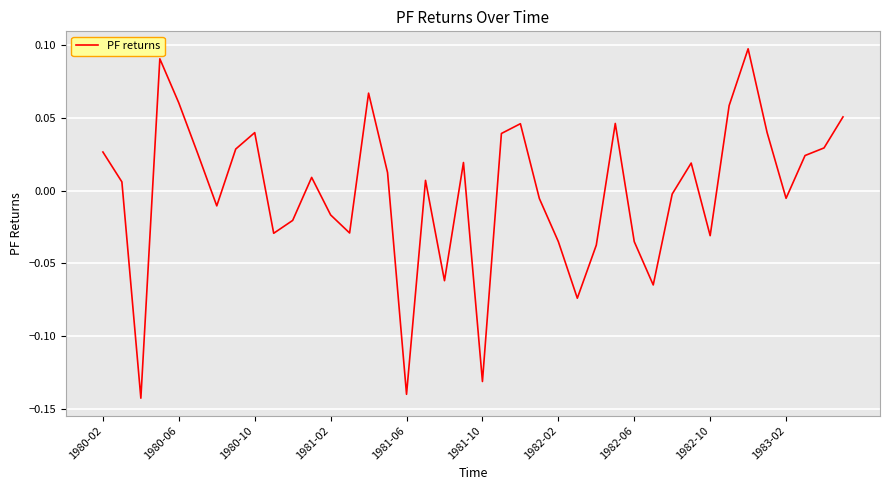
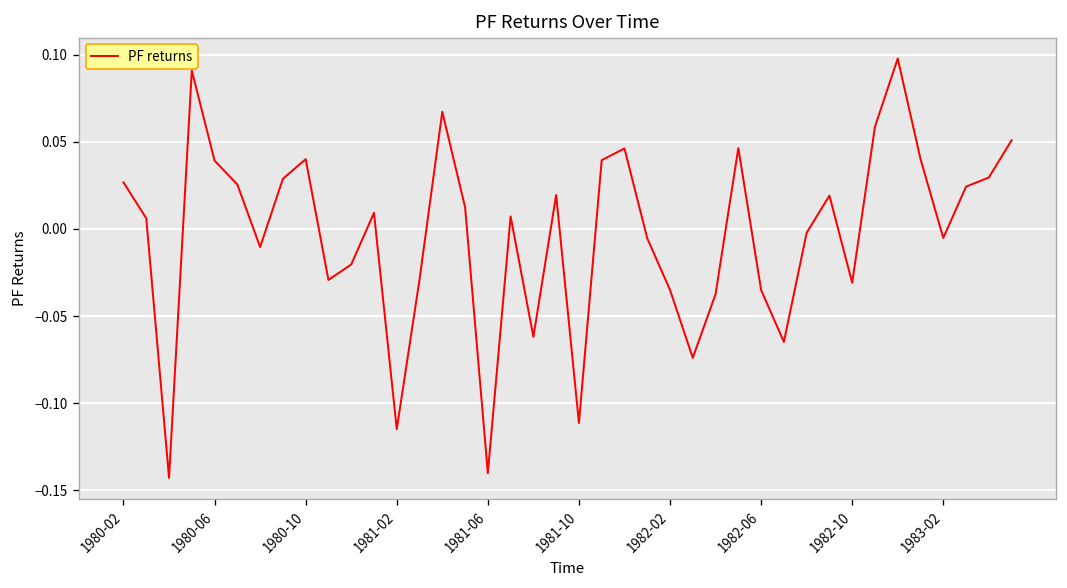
1980-06: 0.060 -> 0.039
1981-02: -0.017 -> -0.115
1981-10: -0.131 -> -0.111
